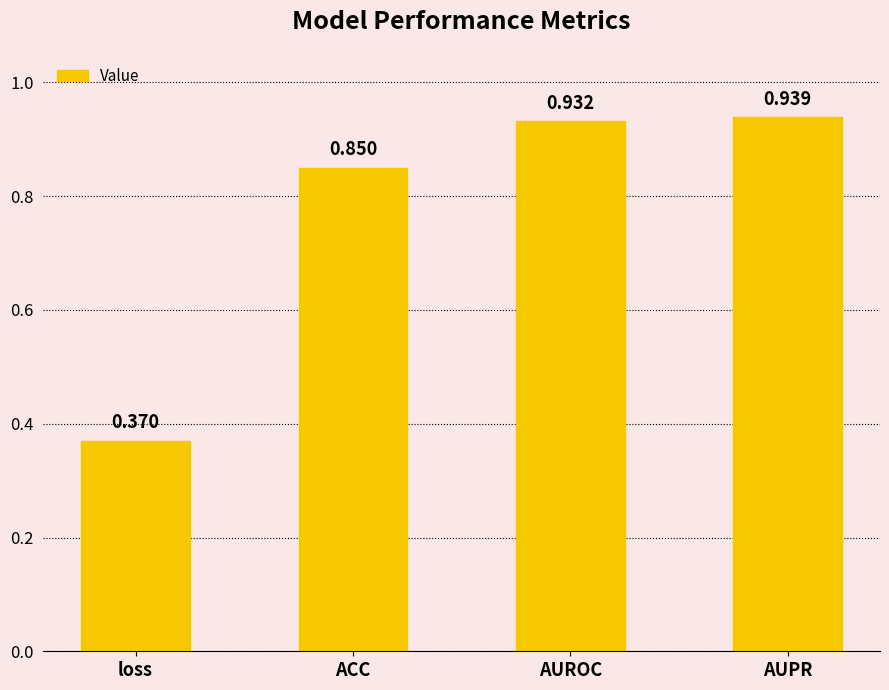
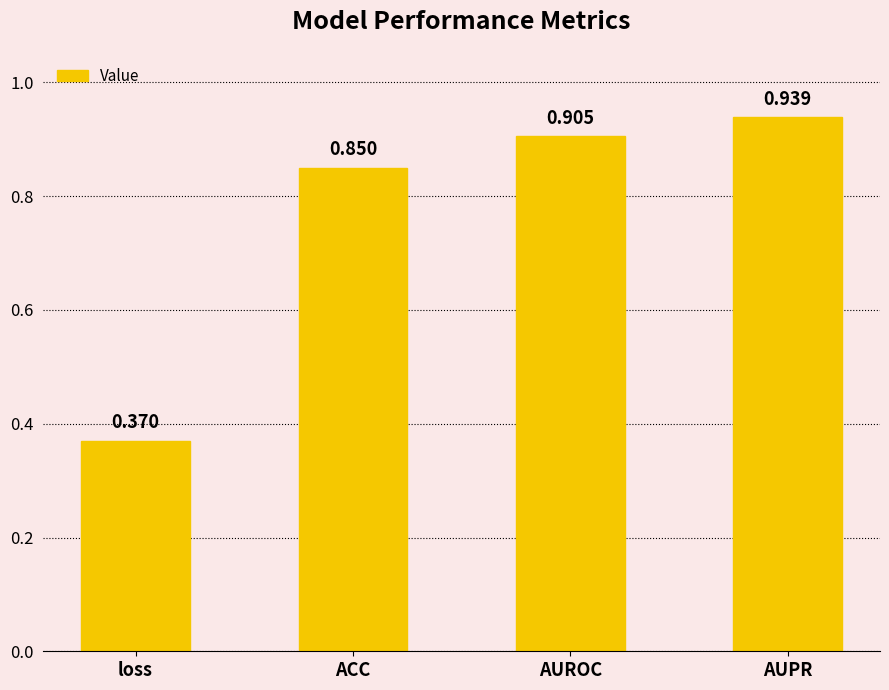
AUROC: 0.932 -> 0.905
